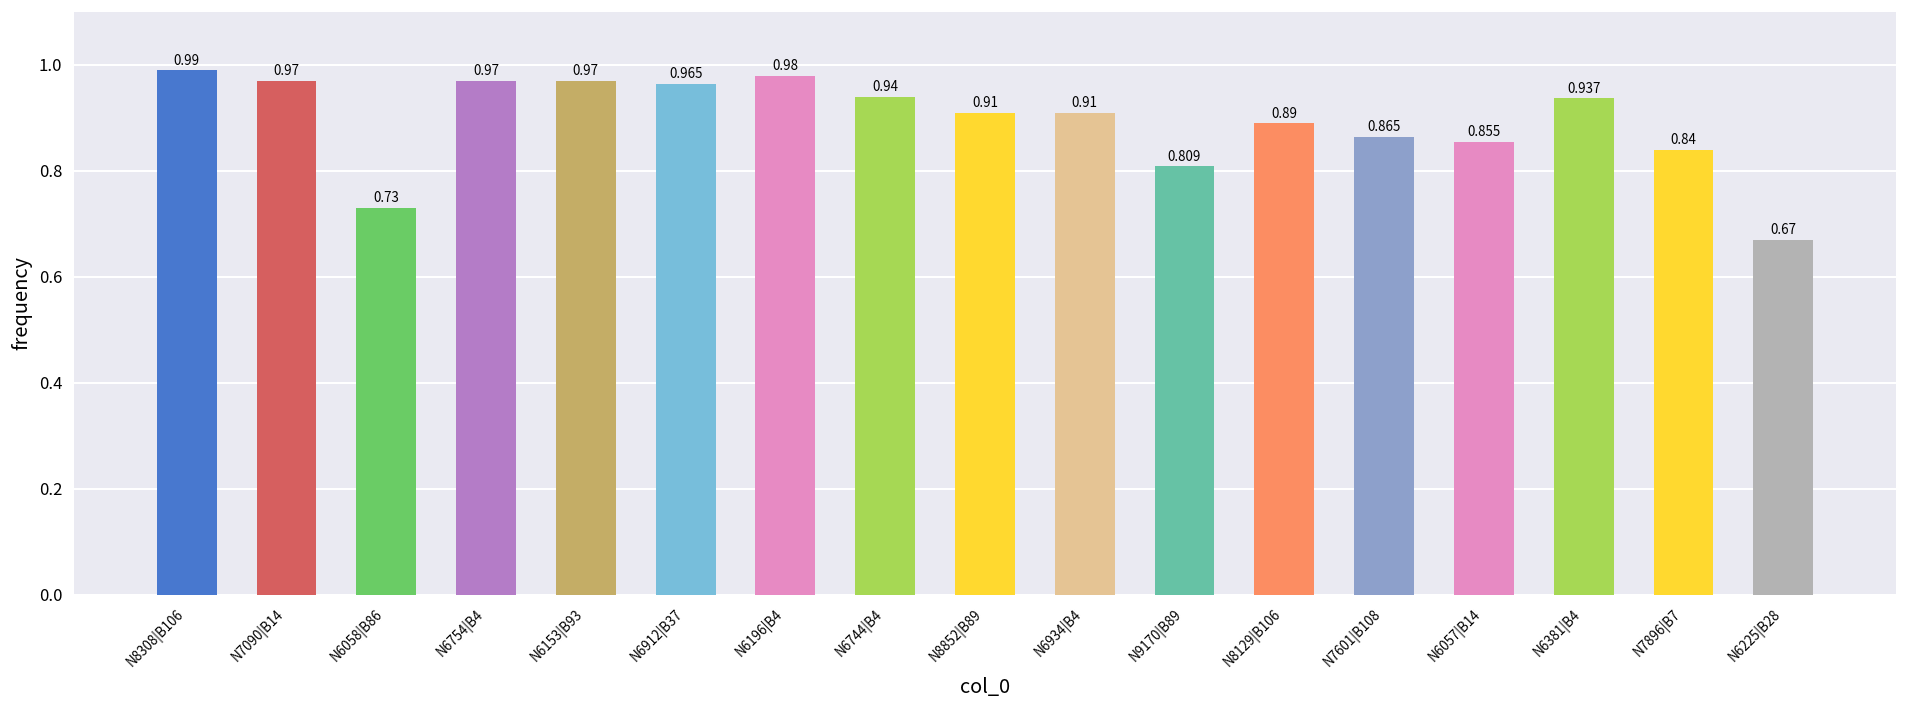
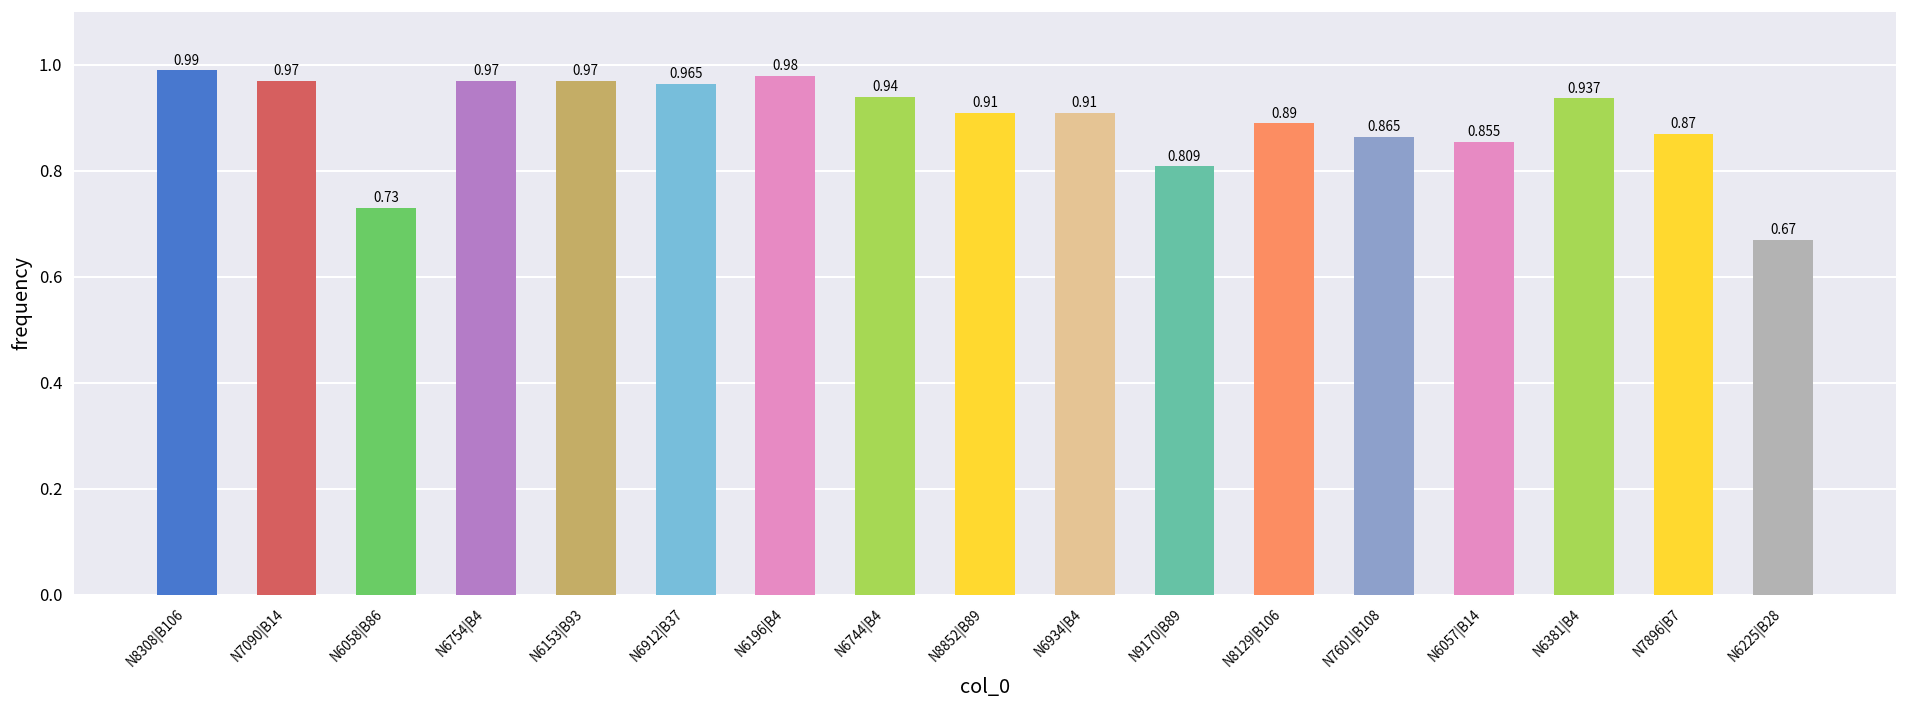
N7896|B7: 0.84 -> 0.87
